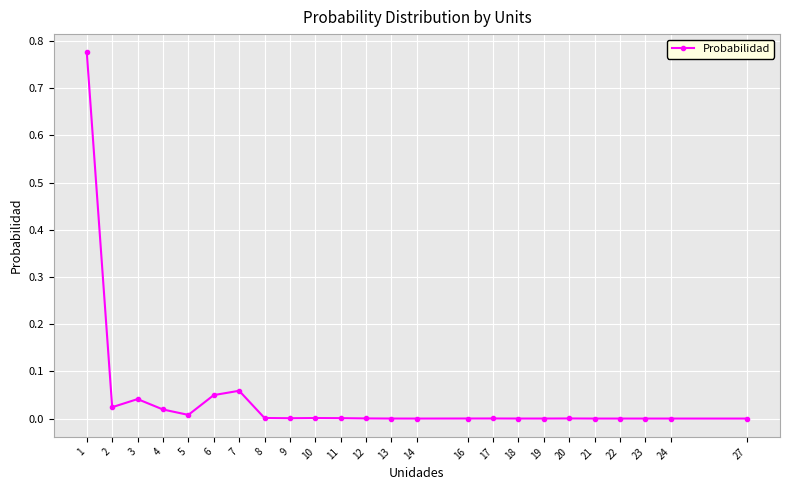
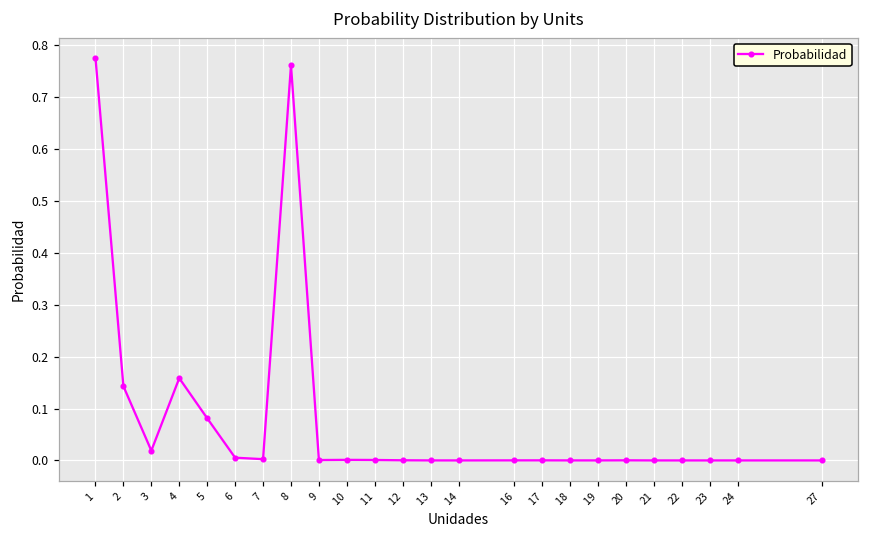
2: 0.02 -> 0.14
3: 0.04 -> 0.02
4: 0.02 -> 0.16
5: 0.01 -> 0.08
6: 0.05 -> 0.01
7: 0.06 -> 0.00
8: 0.00 -> 0.76
